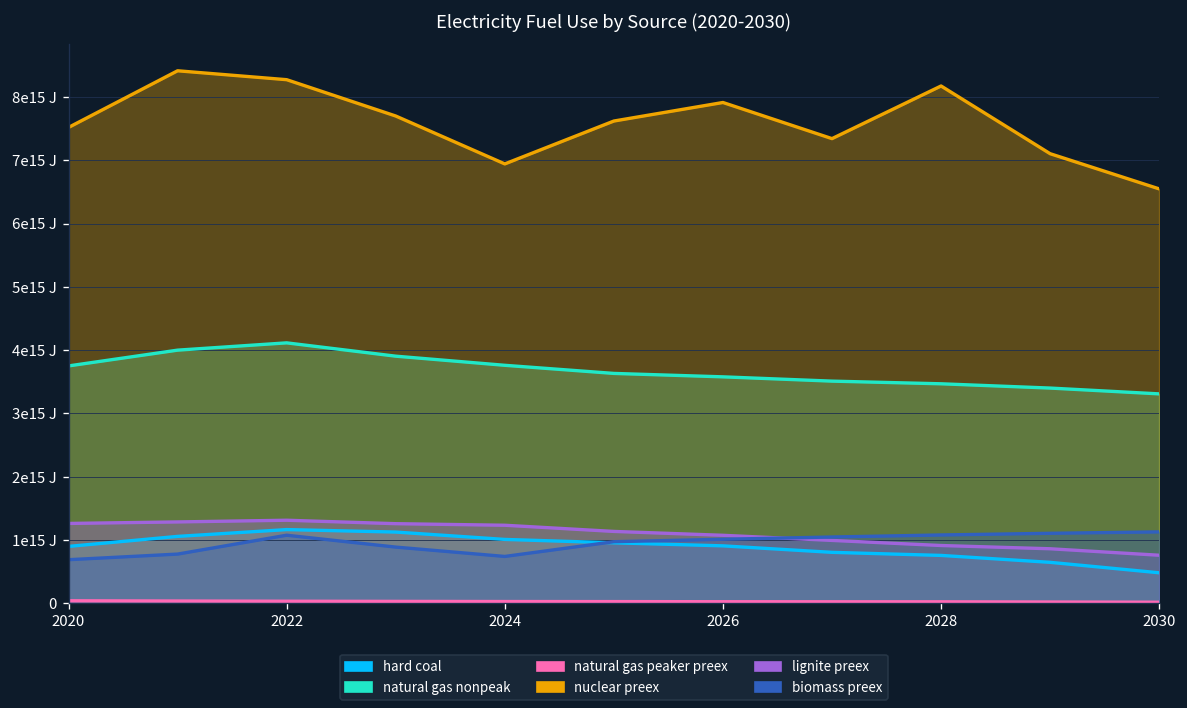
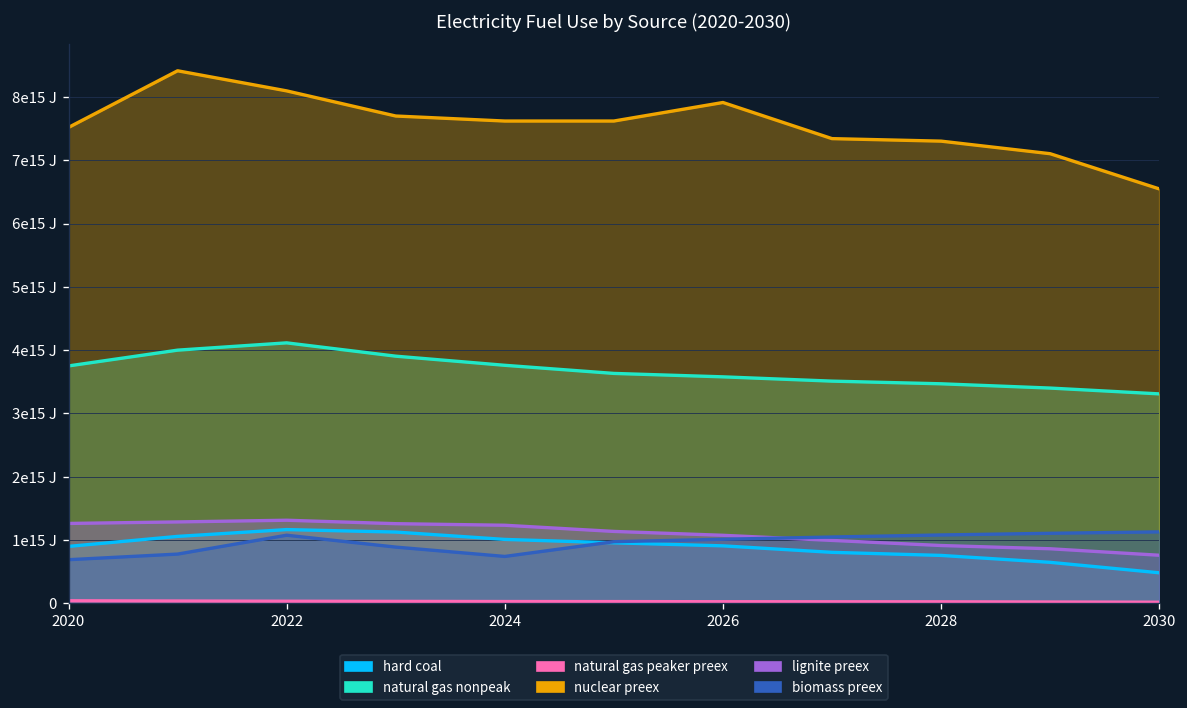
nuclear preex, 2022: 8300000000000000 J -> 8100000000000000 J
nuclear preex, 2024: 6900000000000000 J -> 7600000000000000 J
nuclear preex, 2028: 8200000000000000 J -> 7300000000000000 J
